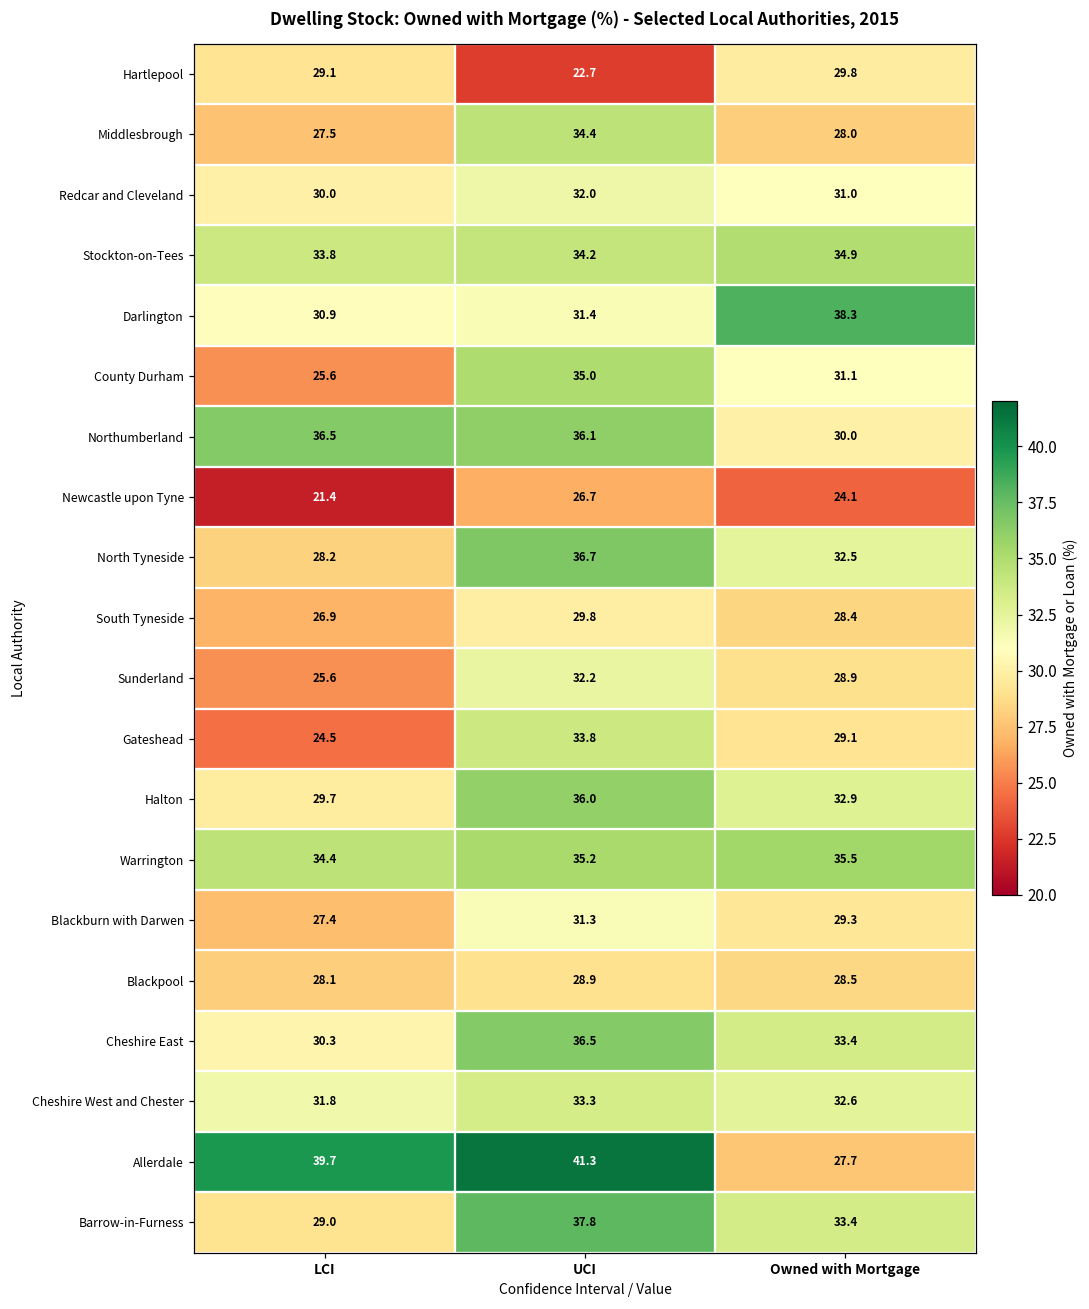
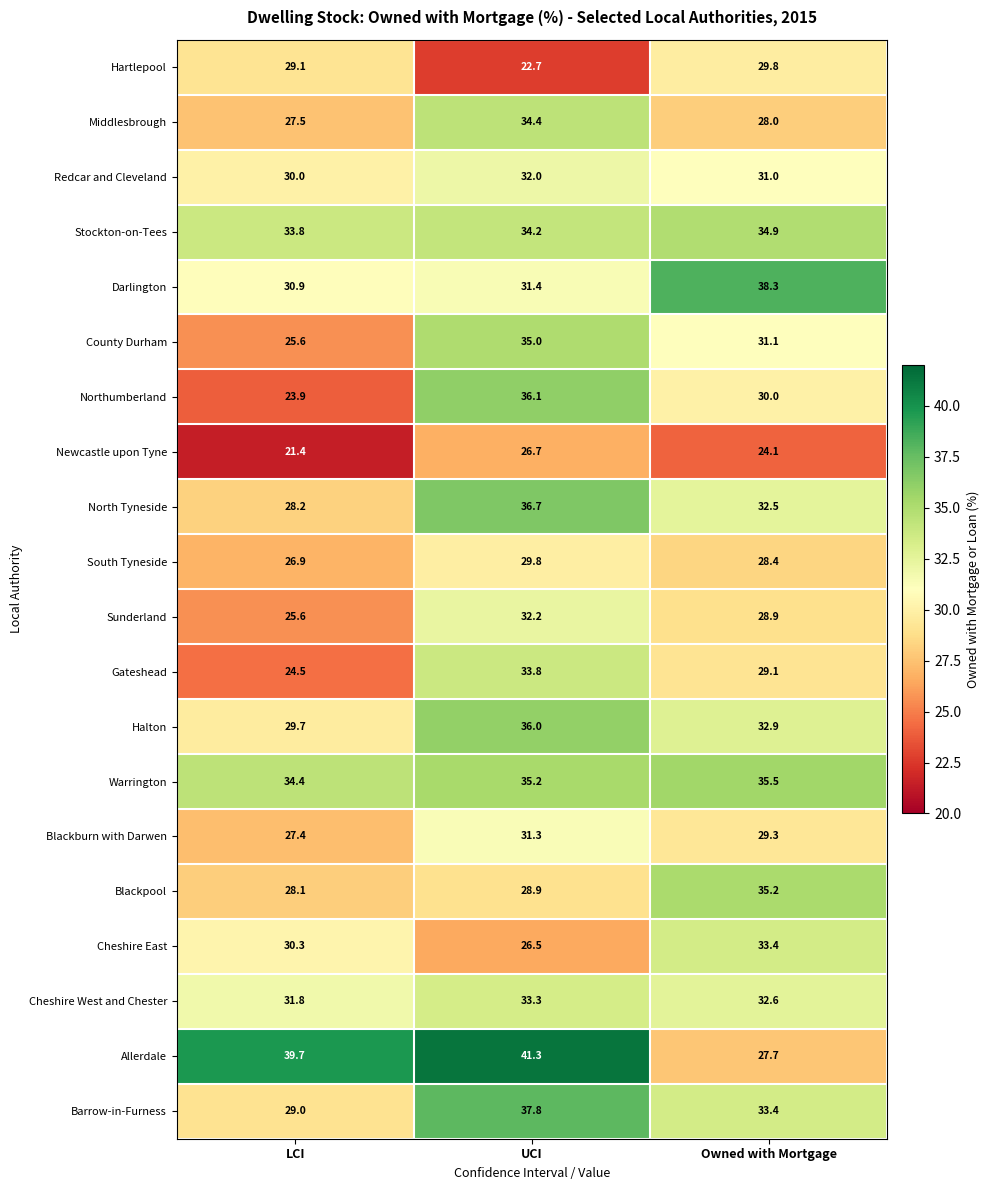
Northumberland, LCI: 36.5 -> 23.9
Blackpool, Owned with Mortgage: 28.5 -> 35.2
Cheshire East, UCI: 36.5 -> 26.5
